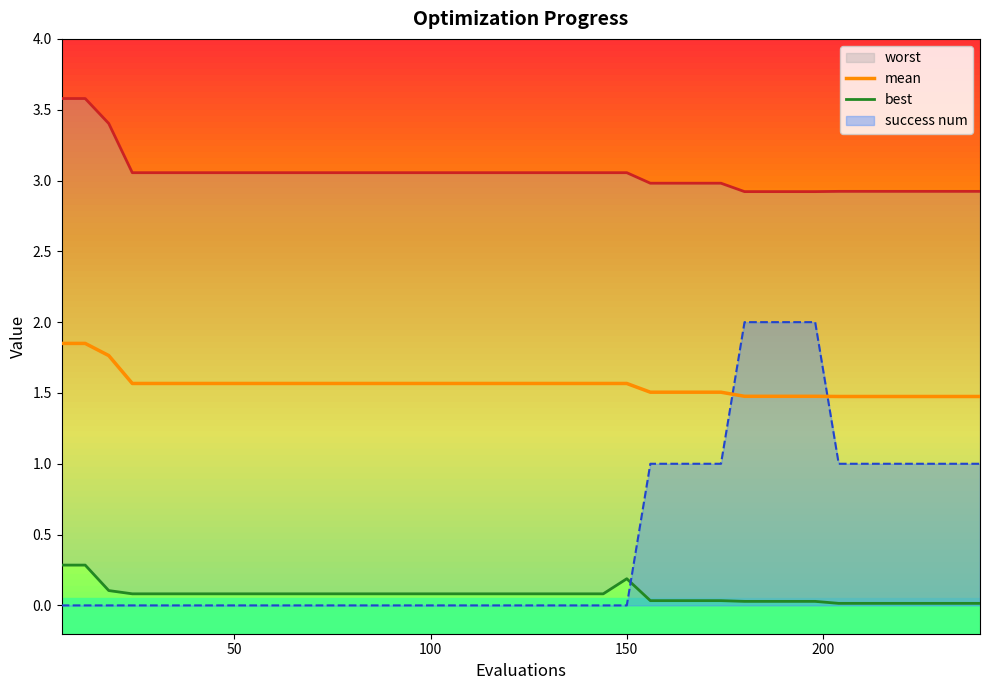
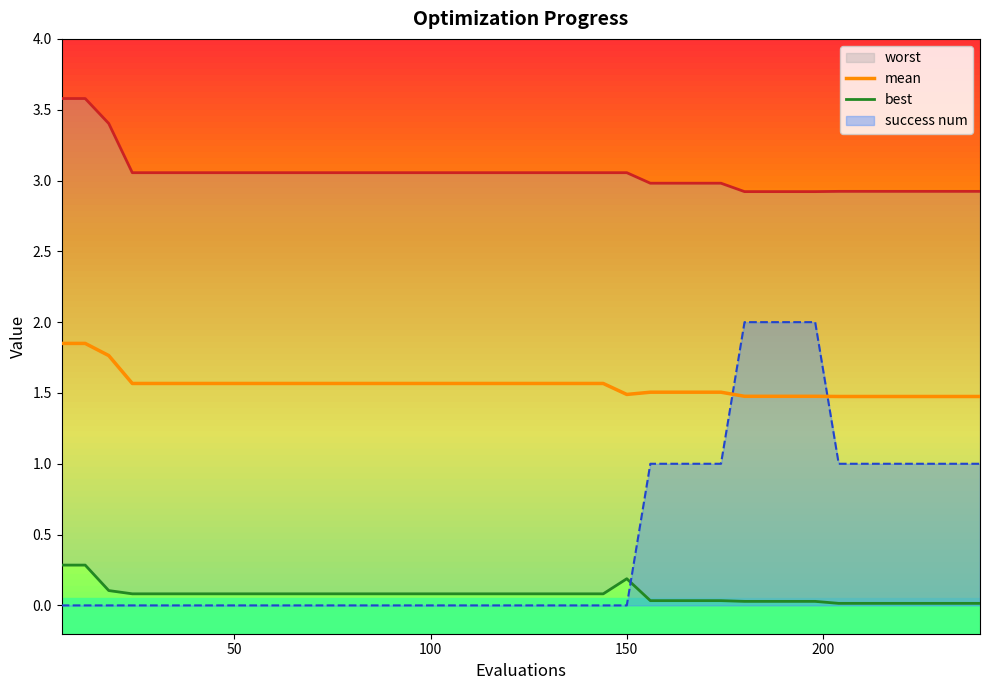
mean, 150: 1.57 -> 1.49
